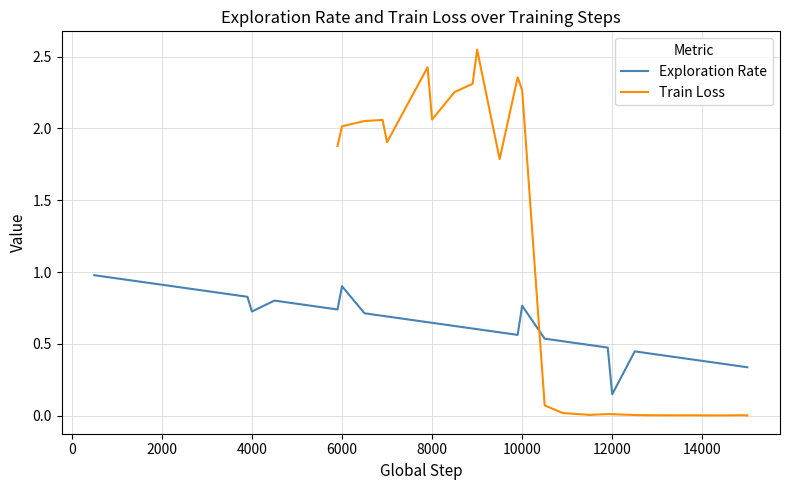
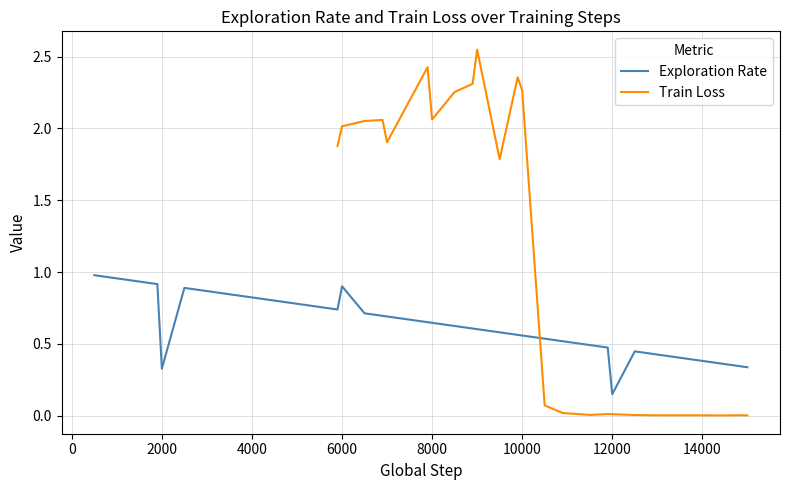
Exploration Rate, 2000: 0.91 -> 0.33
Exploration Rate, 4000: 0.73 -> 0.82
Exploration Rate, 10000: 0.77 -> 0.56
